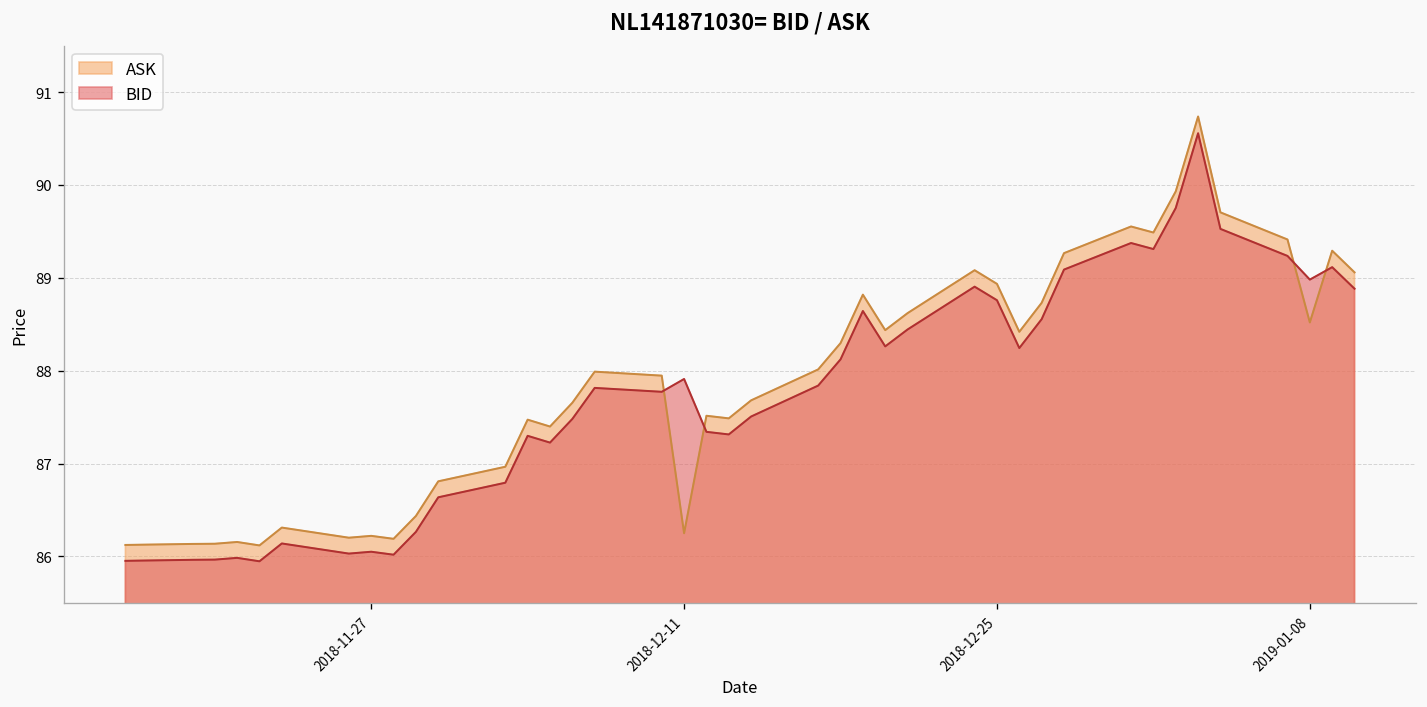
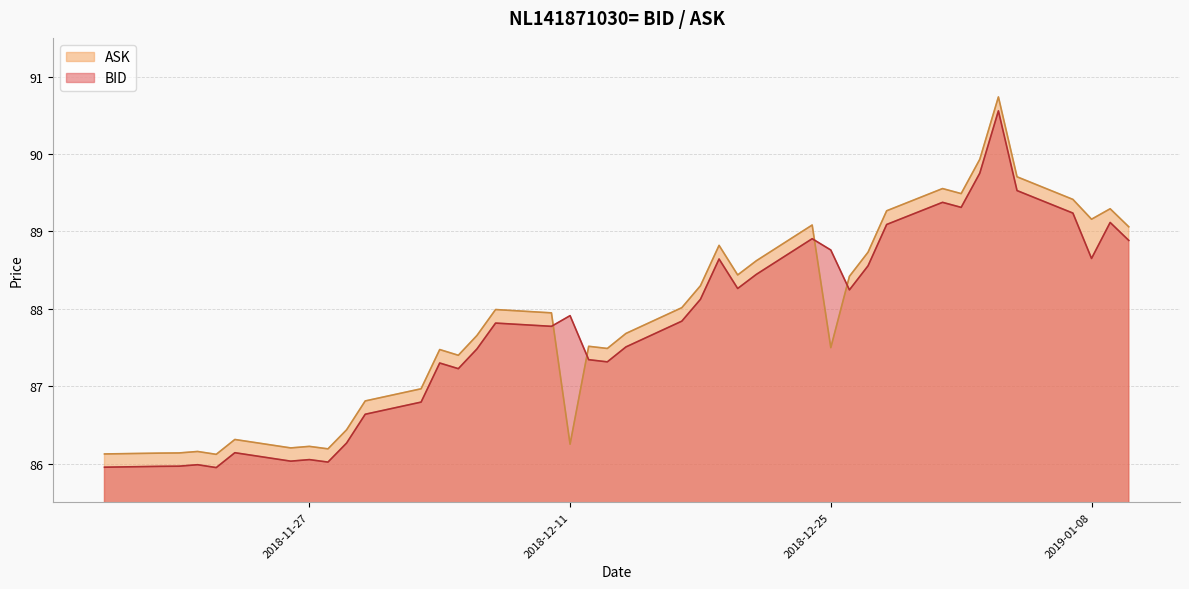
ASK, 2018-12-25: 88.9 -> 87.5
ASK, 2019-01-08: 88.5 -> 89.2
BID, 2019-01-08: 89.0 -> 88.7
